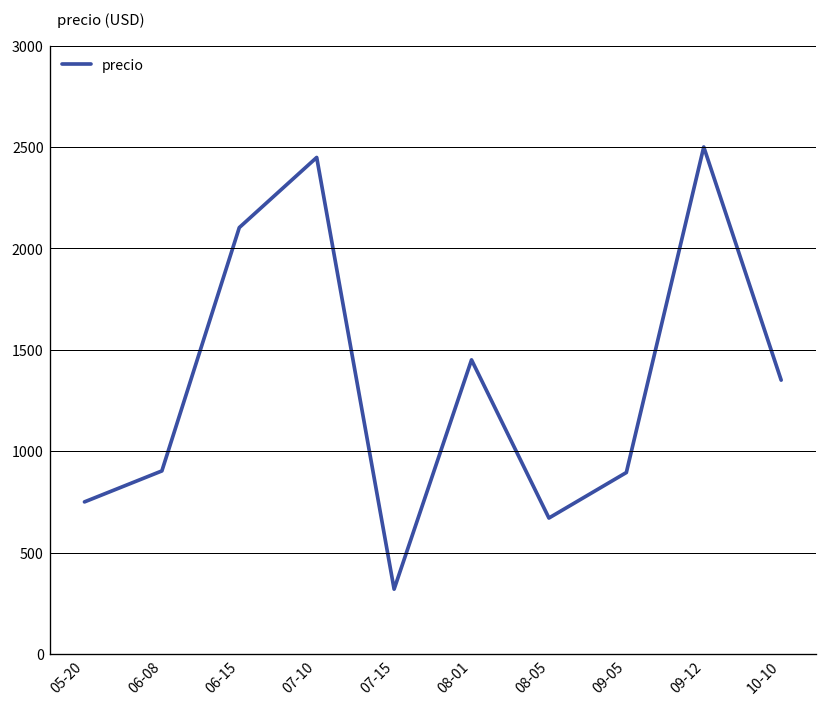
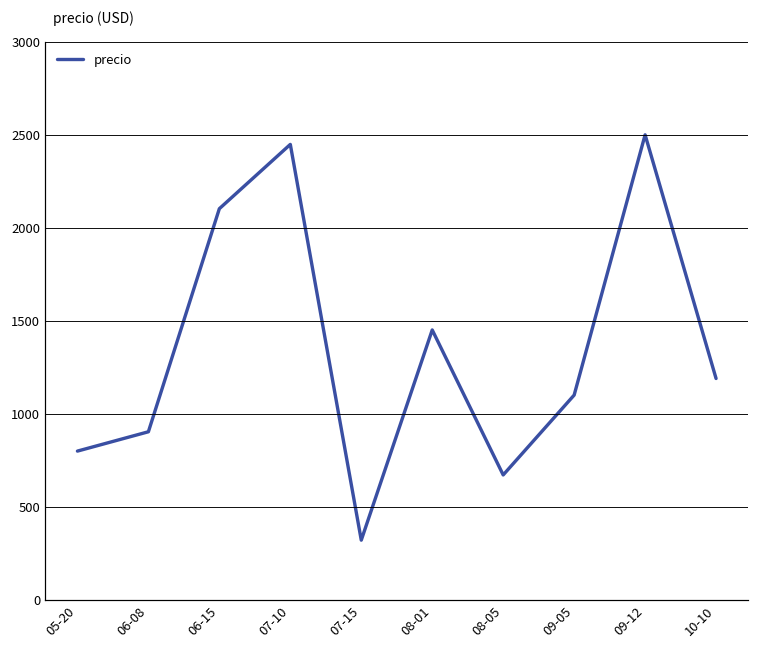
05-20: 750 -> 800
09-05: 900 -> 1100
10-10: 1350 -> 1190
